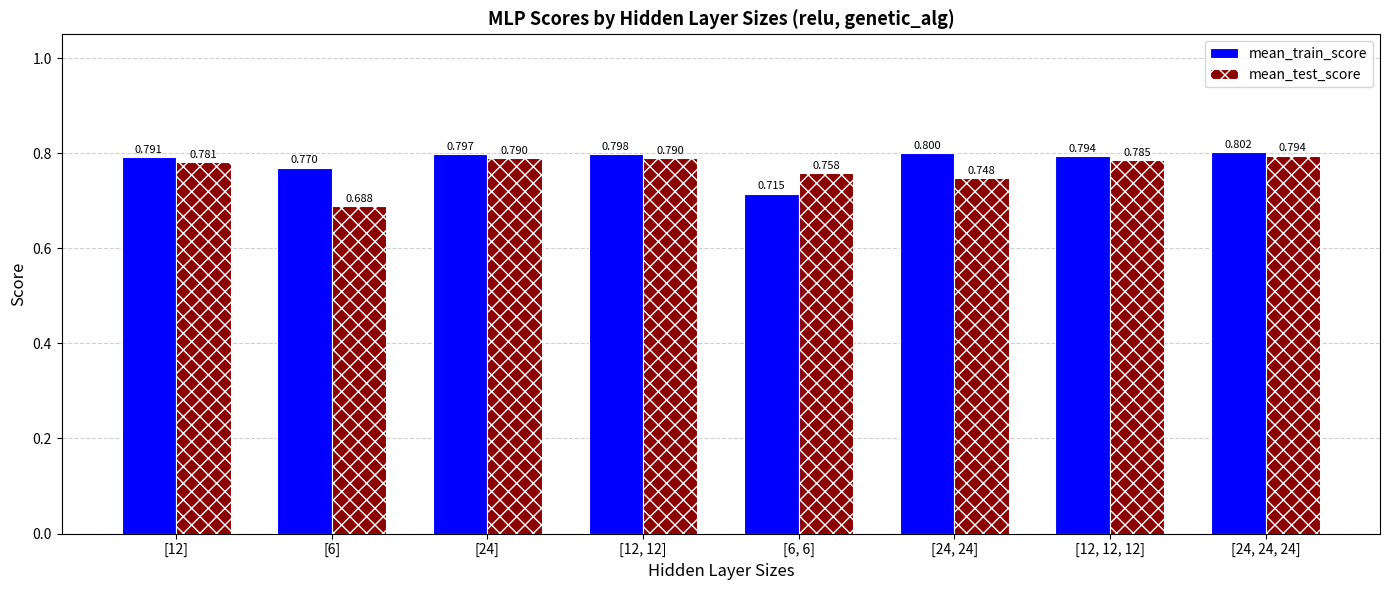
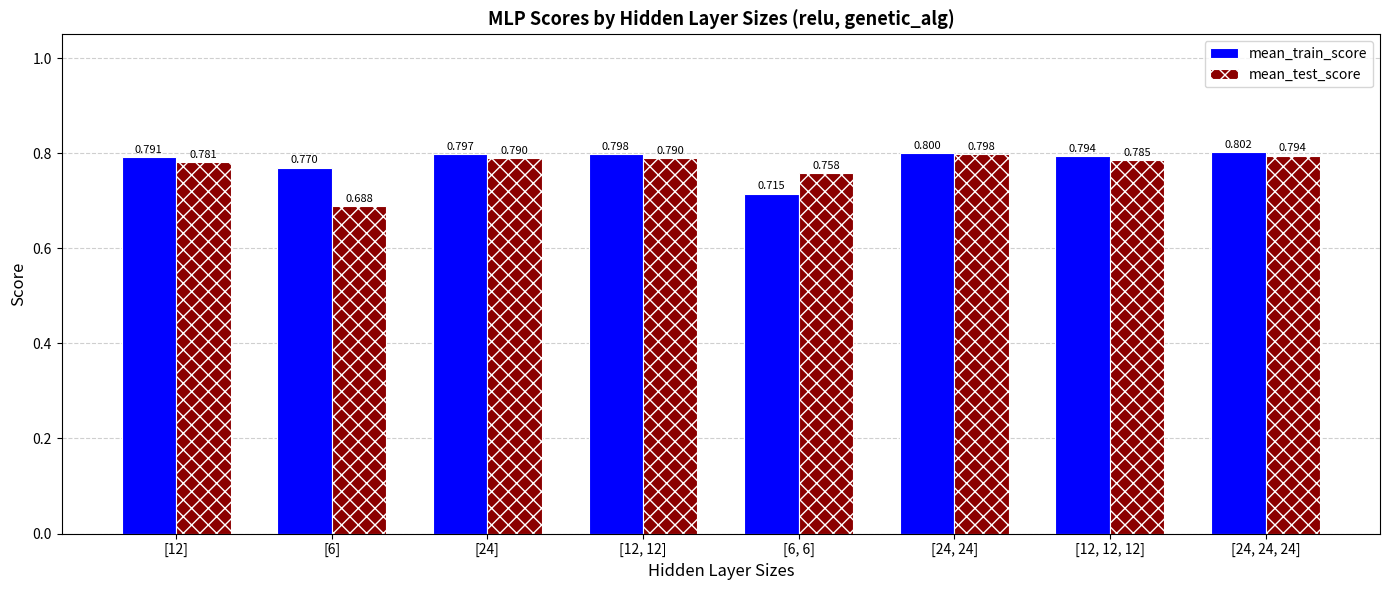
mean_test_score, [24, 24]: 0.748 -> 0.798
